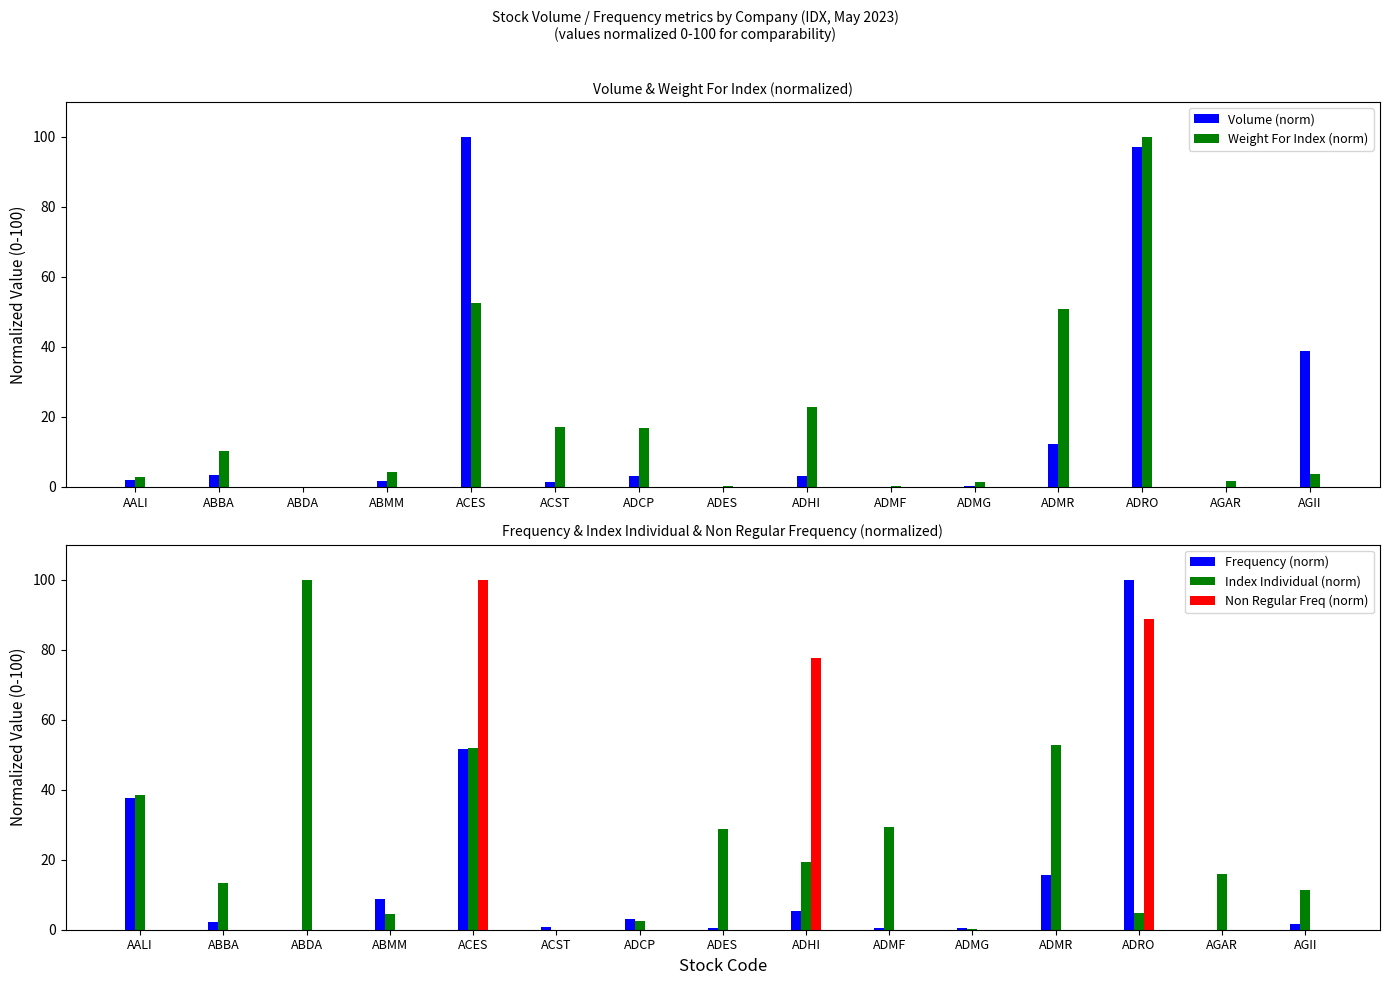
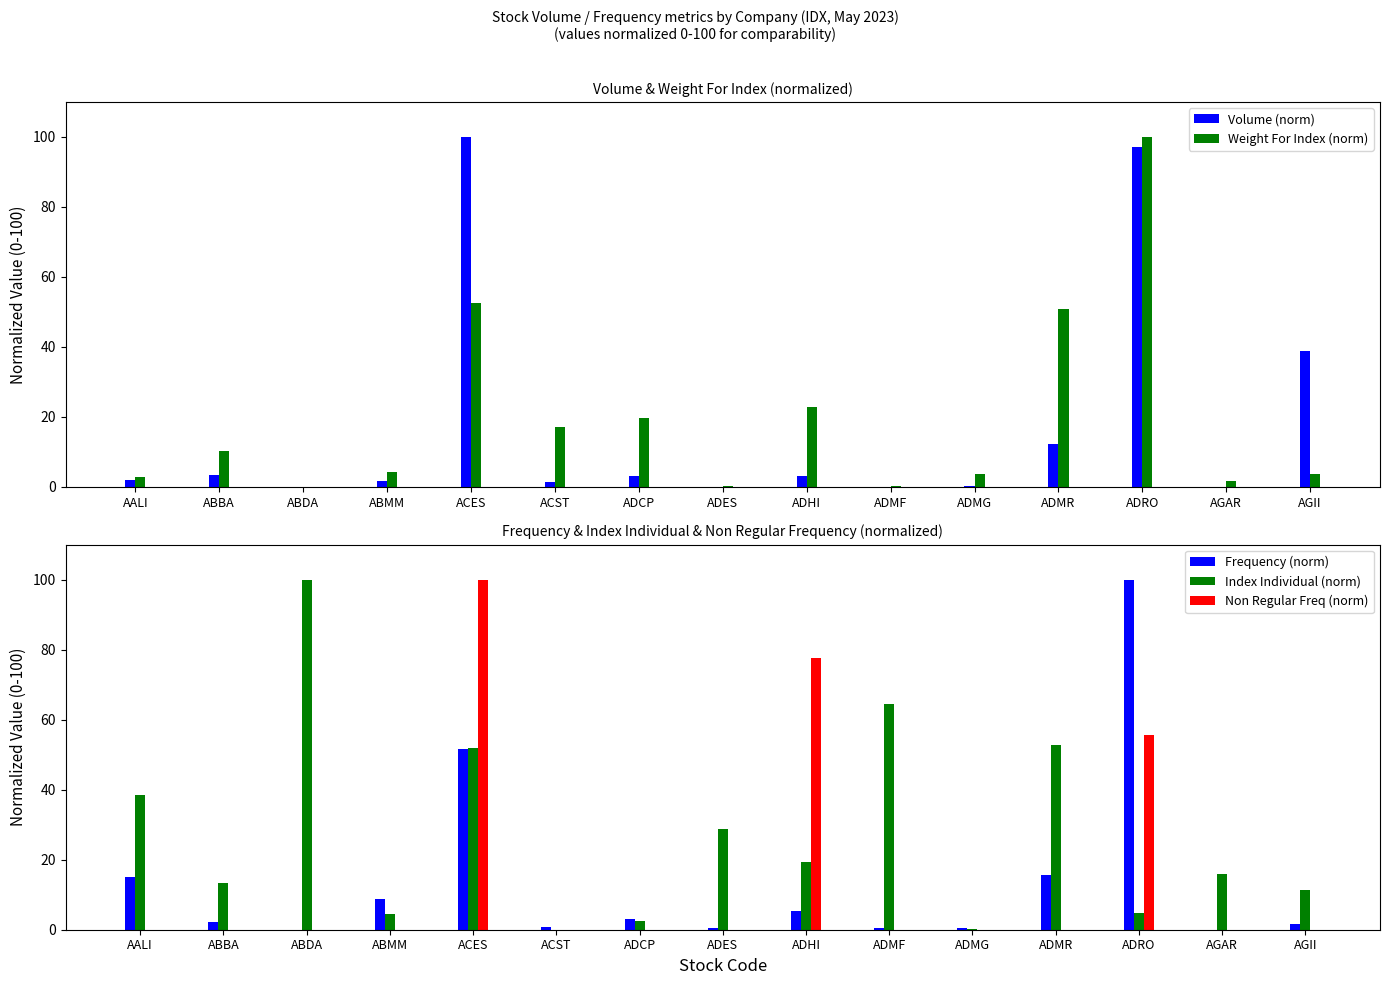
Volume & Weight For Index (normalized), Weight For Index (norm), ADCP: 17 -> 20
Volume & Weight For Index (normalized), Weight For Index (norm), ADMG: 1 -> 4
Frequency & Index Individual & Non Regular Frequency (normalized), Frequency (norm), AALI: 38 -> 15
Frequency & Index Individual & Non Regular Frequency (normalized), Index Individual (norm), ADMF: 29 -> 64
Frequency & Index Individual & Non Regular Frequency (normalized), Non Regular Freq (norm), ADRO: 89 -> 56
